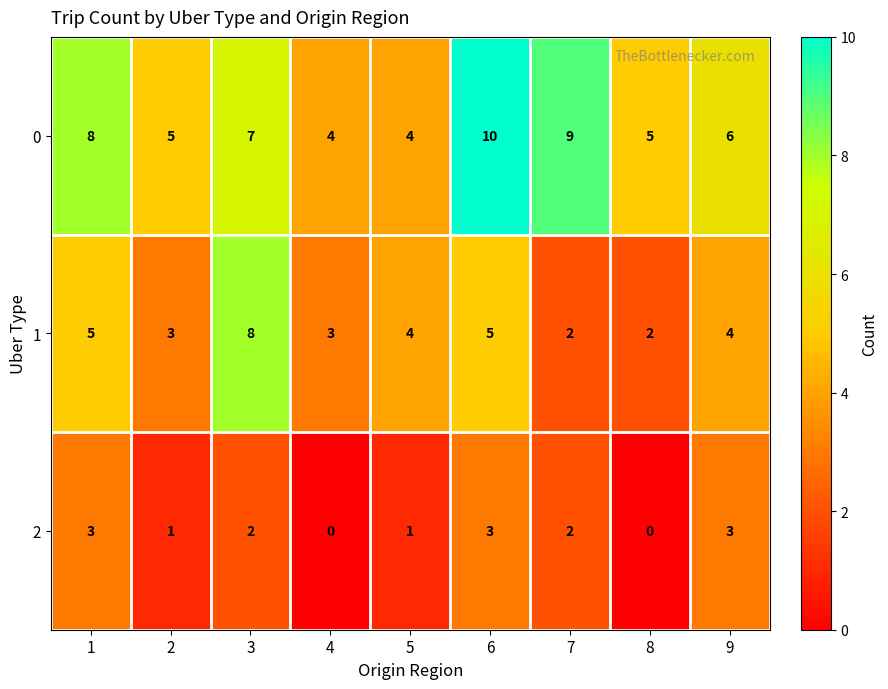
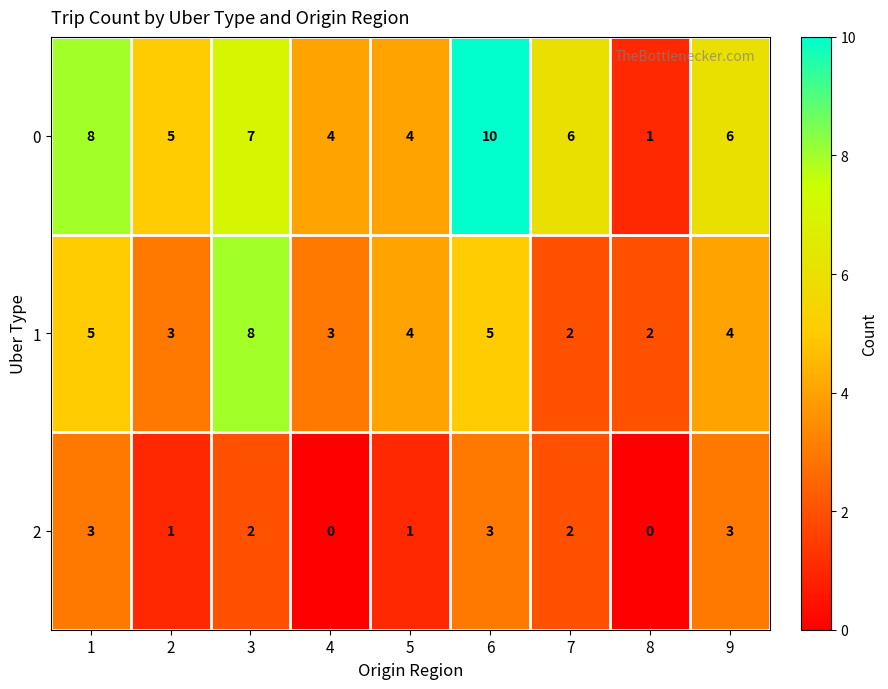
0, 7: 9 -> 6
0, 8: 5 -> 1
